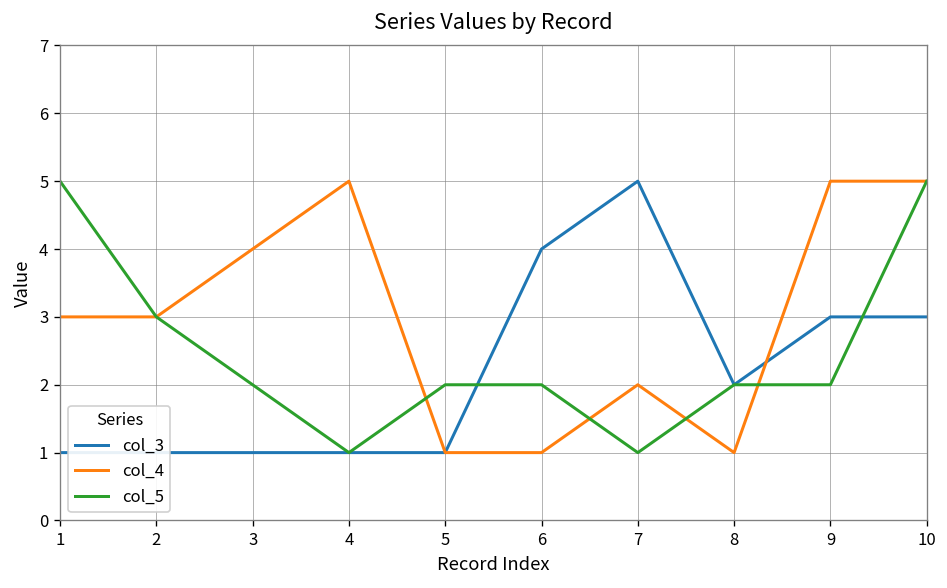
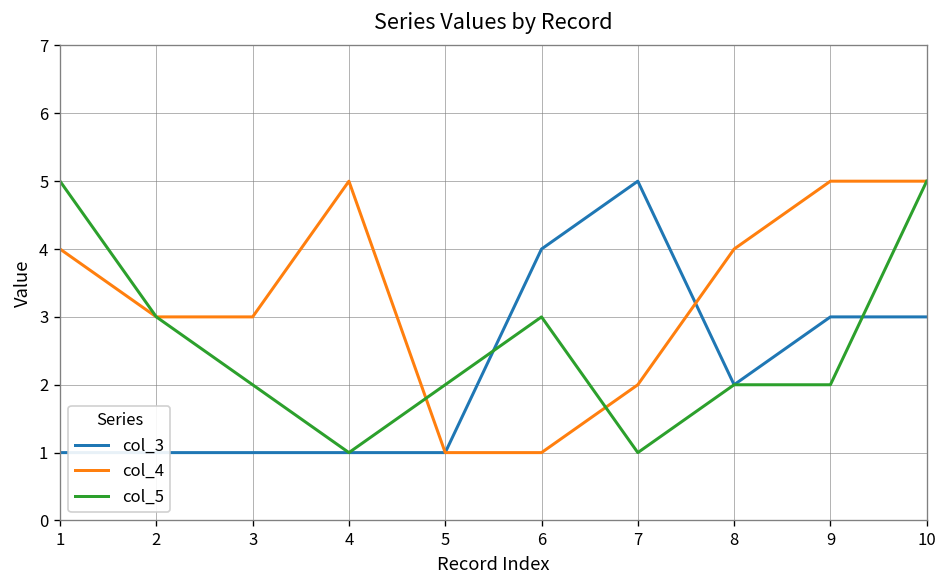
col_4, 1: 3 -> 4
col_4, 3: 4 -> 3
col_5, 6: 2 -> 3
col_4, 8: 1 -> 4
